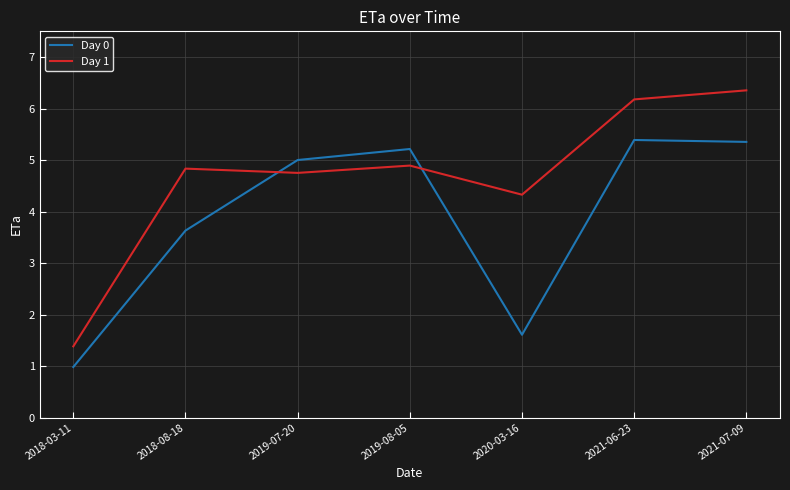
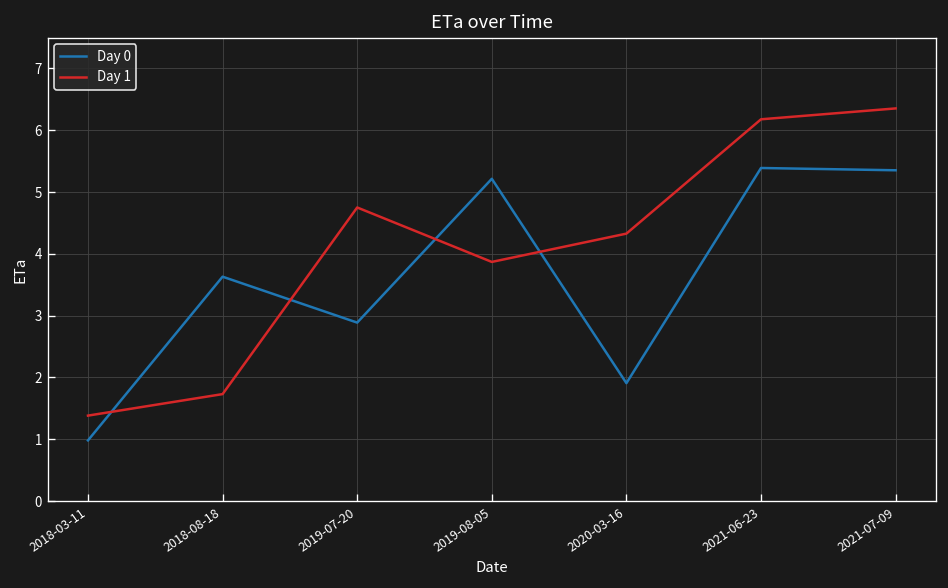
Day 1, 2018-08-18: 4.8 -> 1.7
Day 0, 2019-07-20: 5.0 -> 2.9
Day 1, 2019-08-05: 4.9 -> 3.9
Day 0, 2020-03-16: 1.6 -> 1.9
